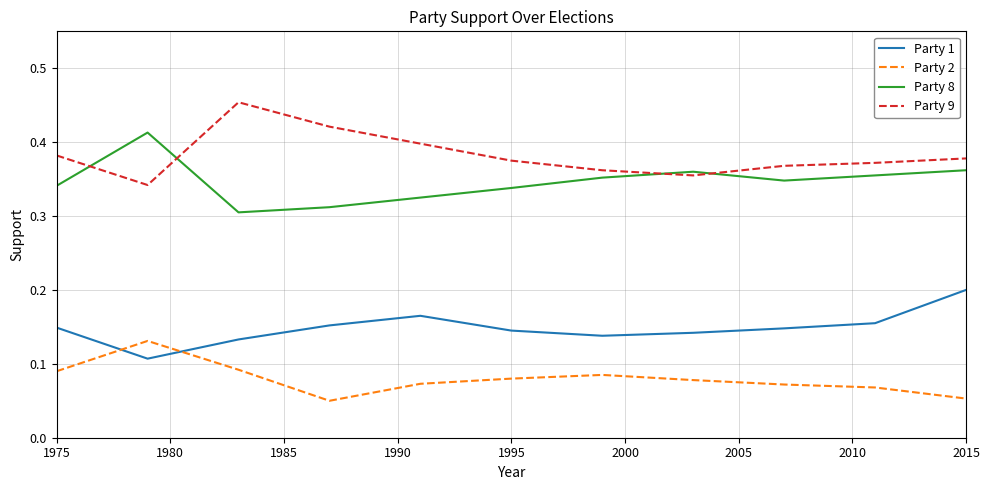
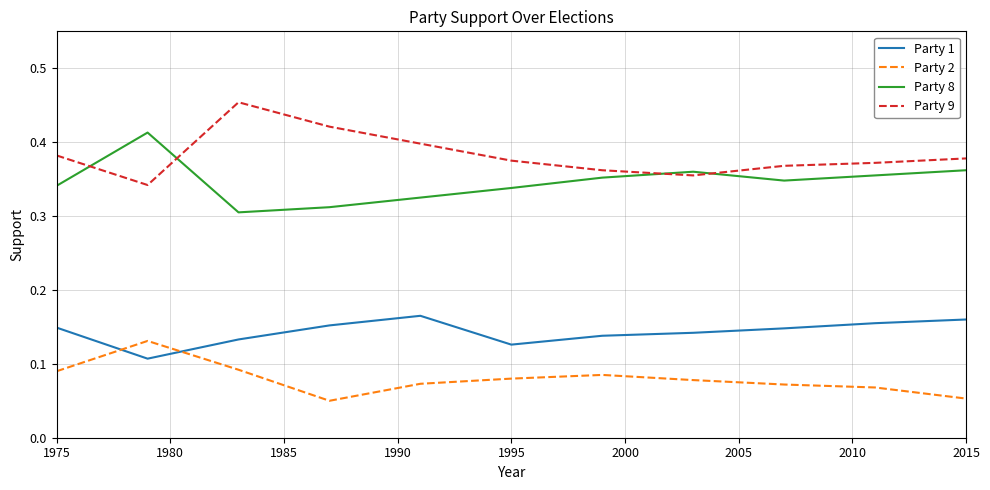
Party 1, 1995: 0.15 -> 0.13
Party 1, 2015: 0.20 -> 0.16
